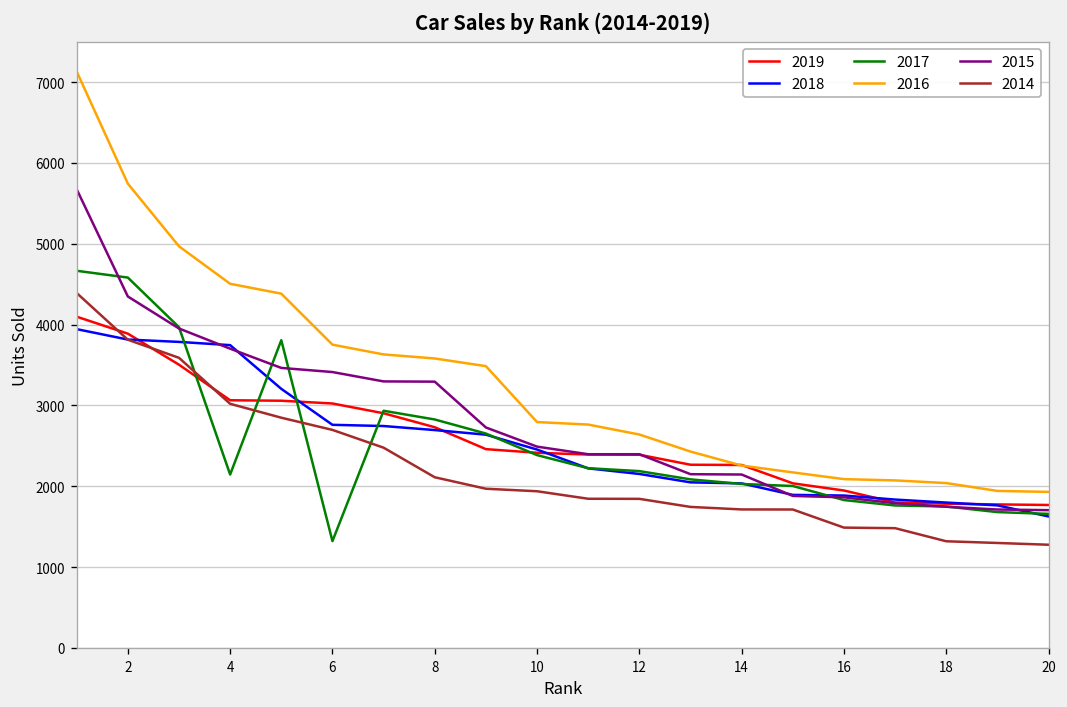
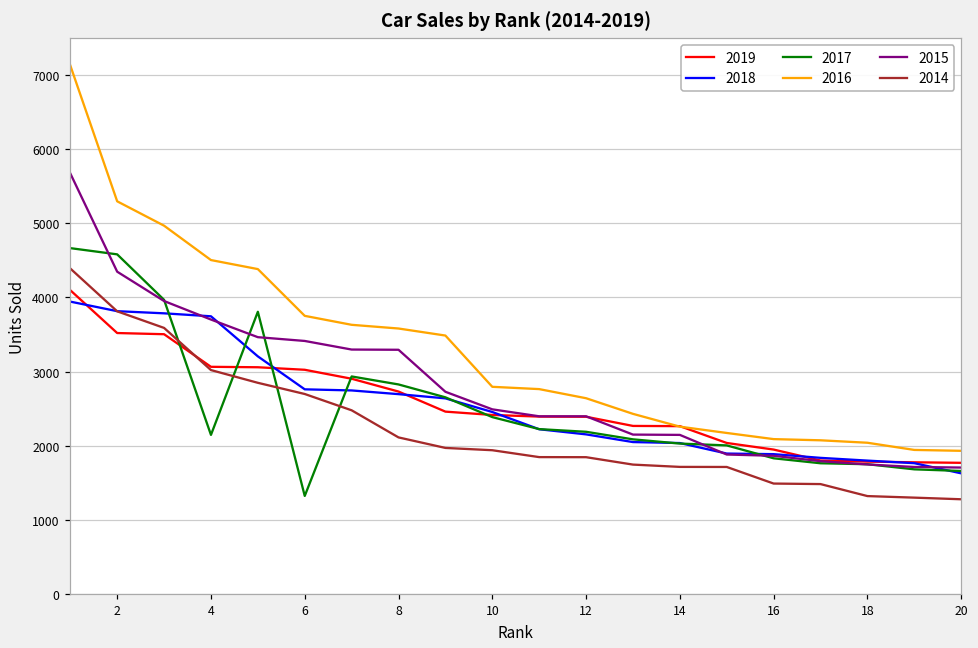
2019, 2: 3900 -> 3500
2016, 2: 5700 -> 5300
